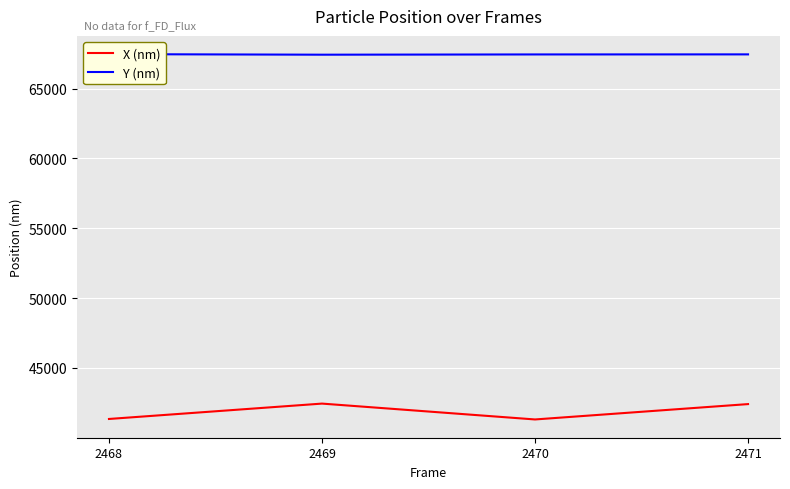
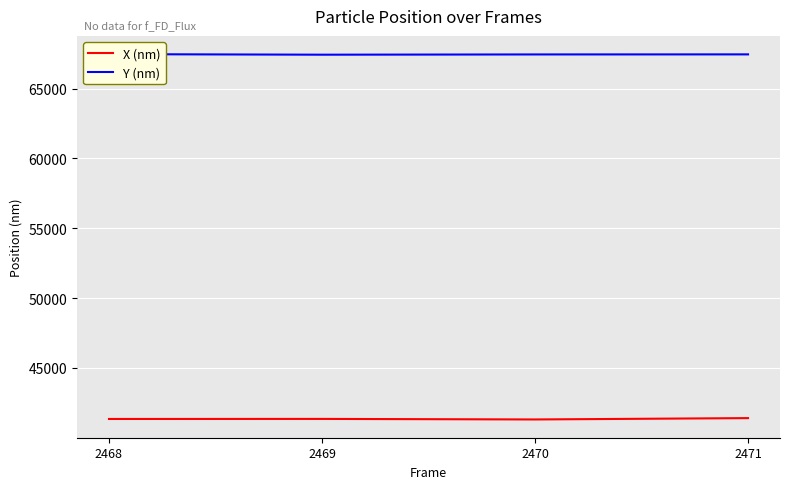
X (nm), 2469: 42400 -> 41400
X (nm), 2471: 42400 -> 41400
